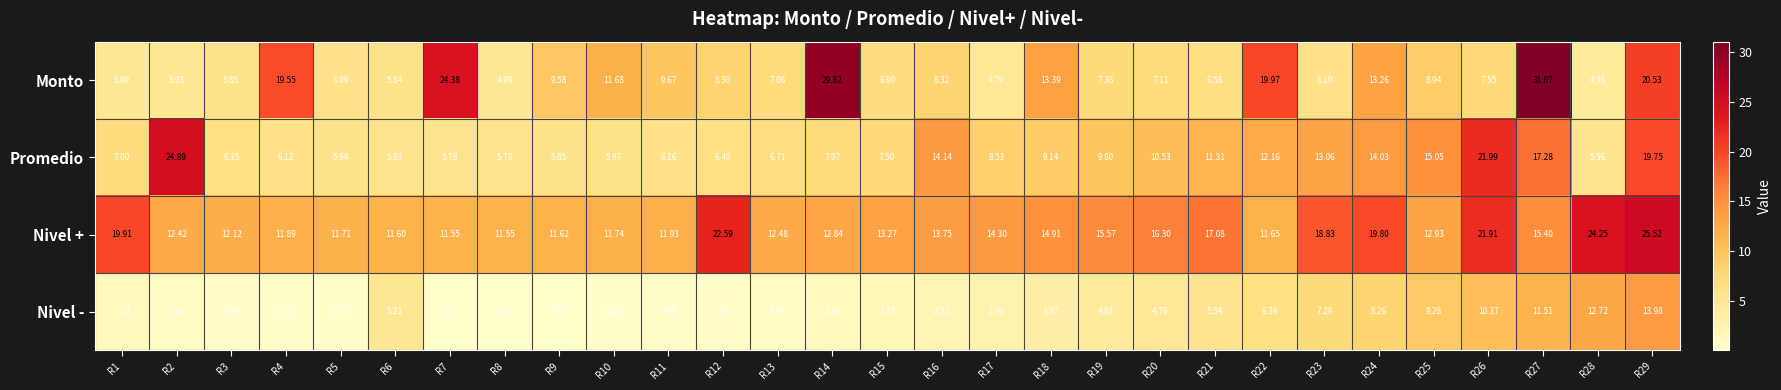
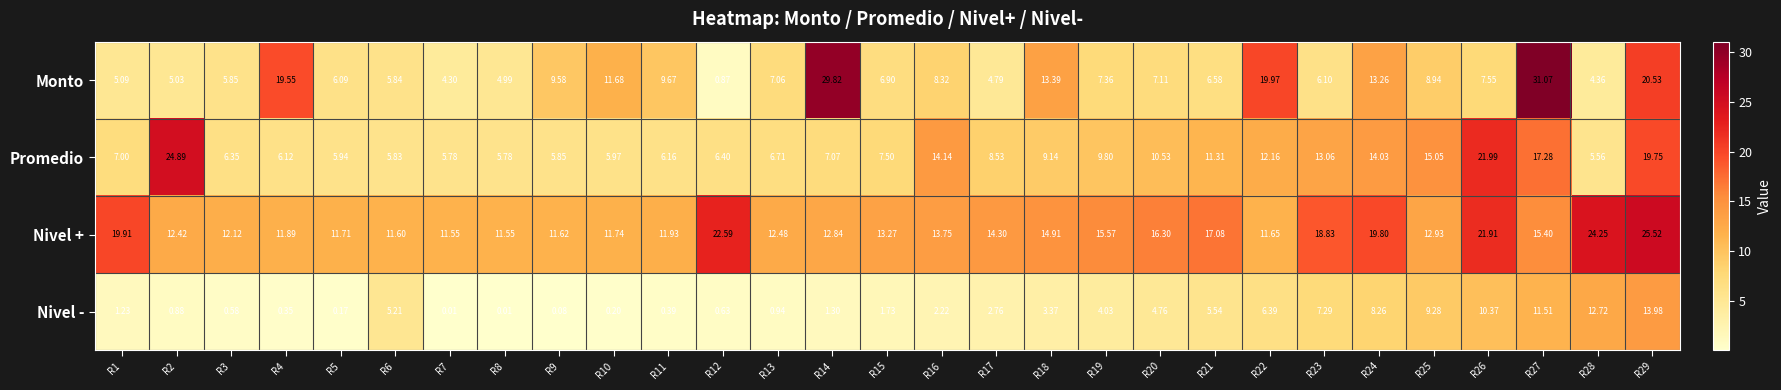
Monto, R7: 24.38 -> 4.30
Monto, R12: 8.30 -> 0.87
